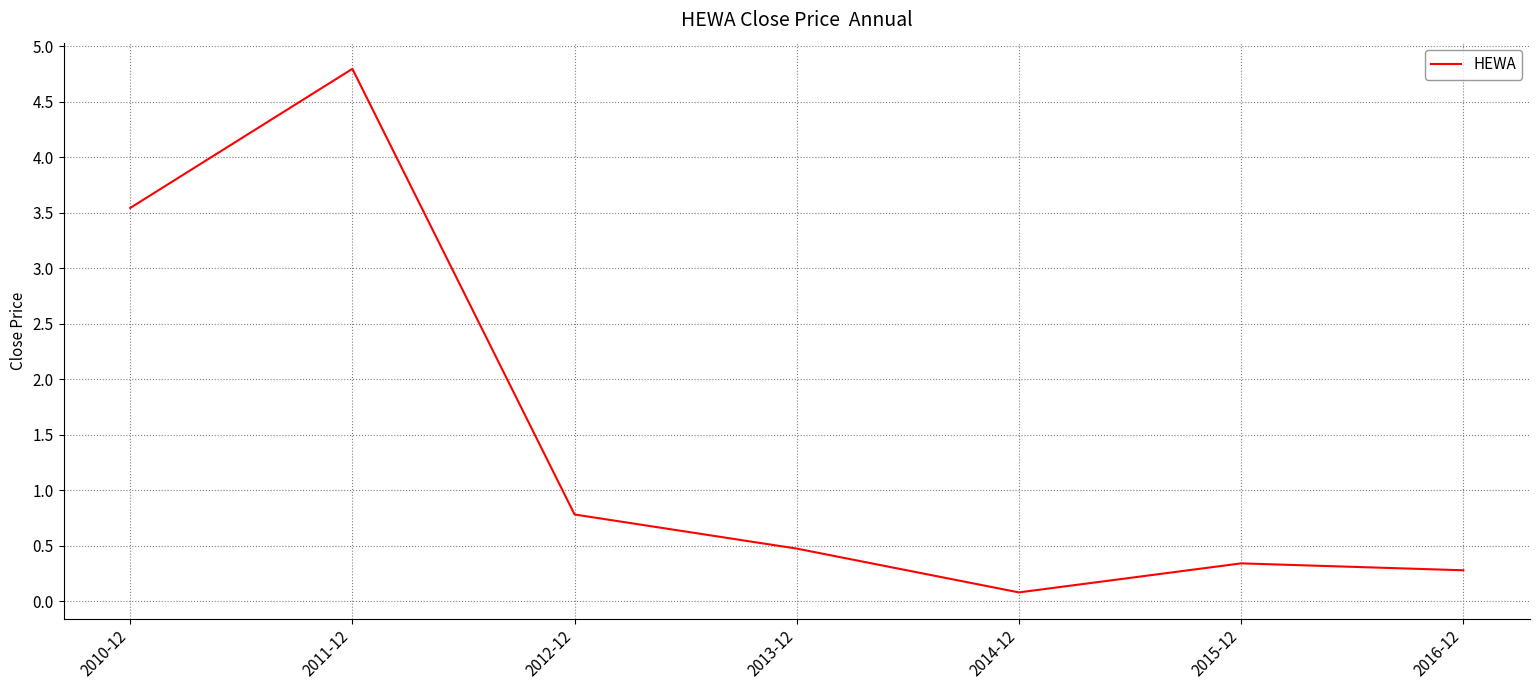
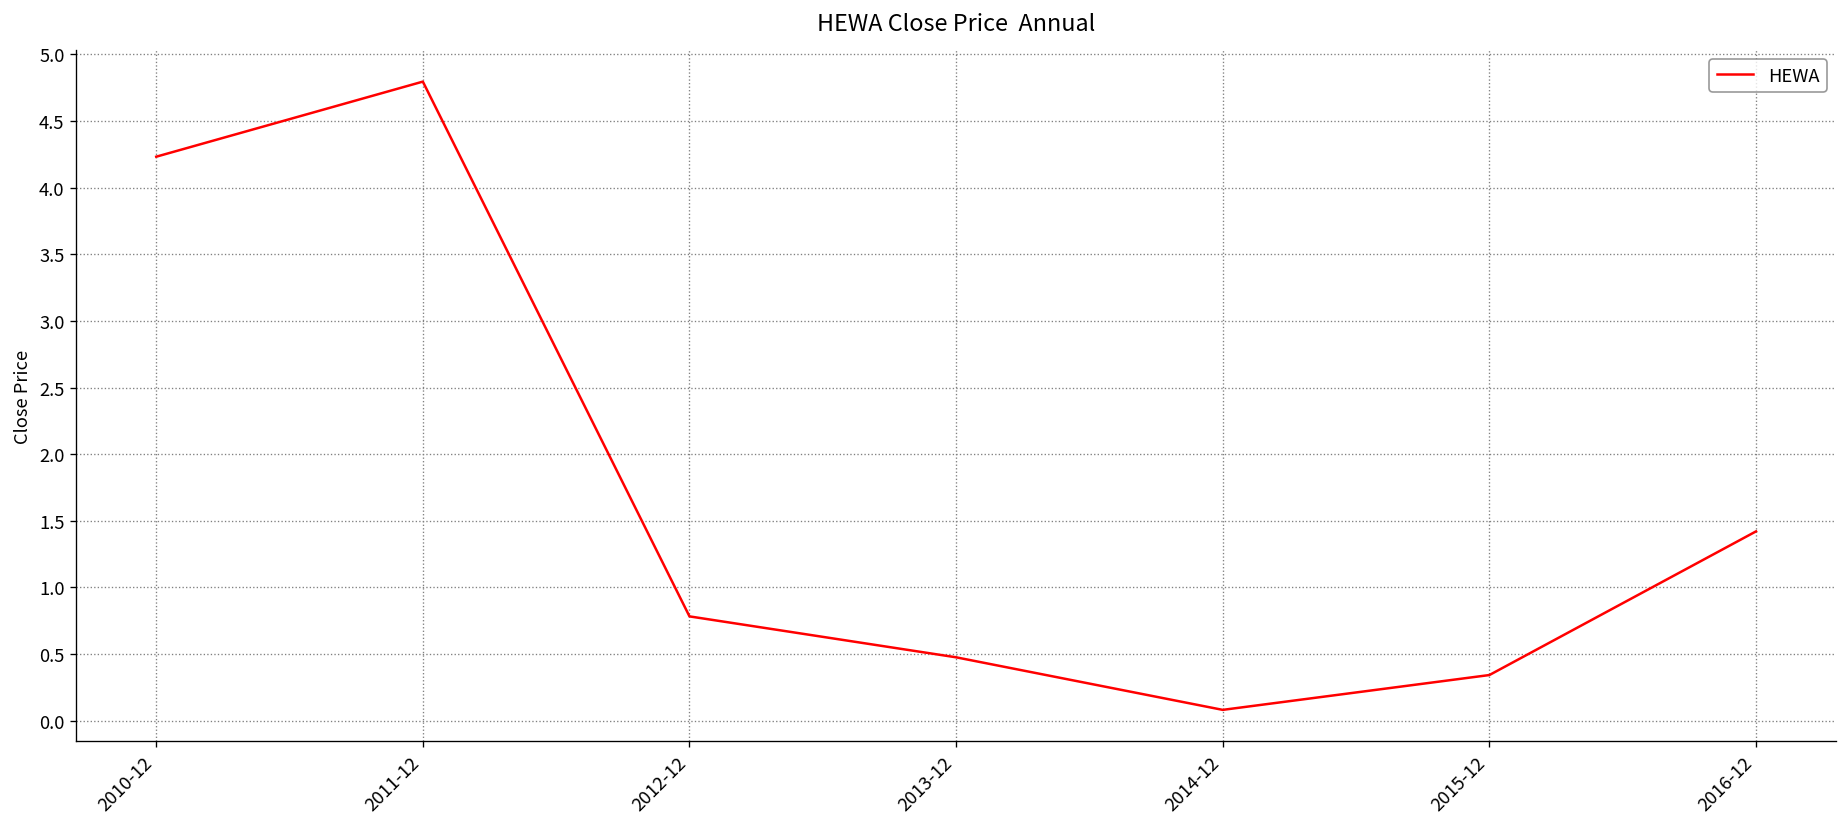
2010-12: 3.54 -> 4.23
2016-12: 0.28 -> 1.42
